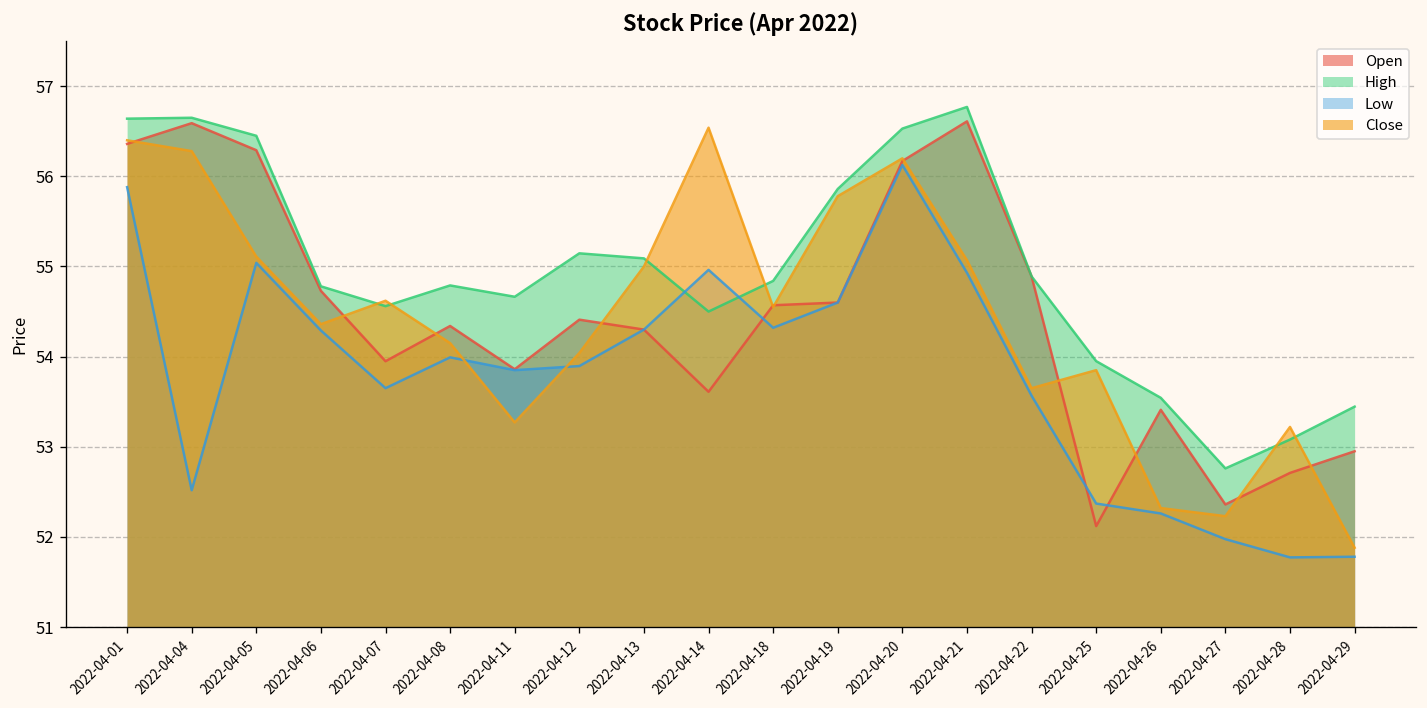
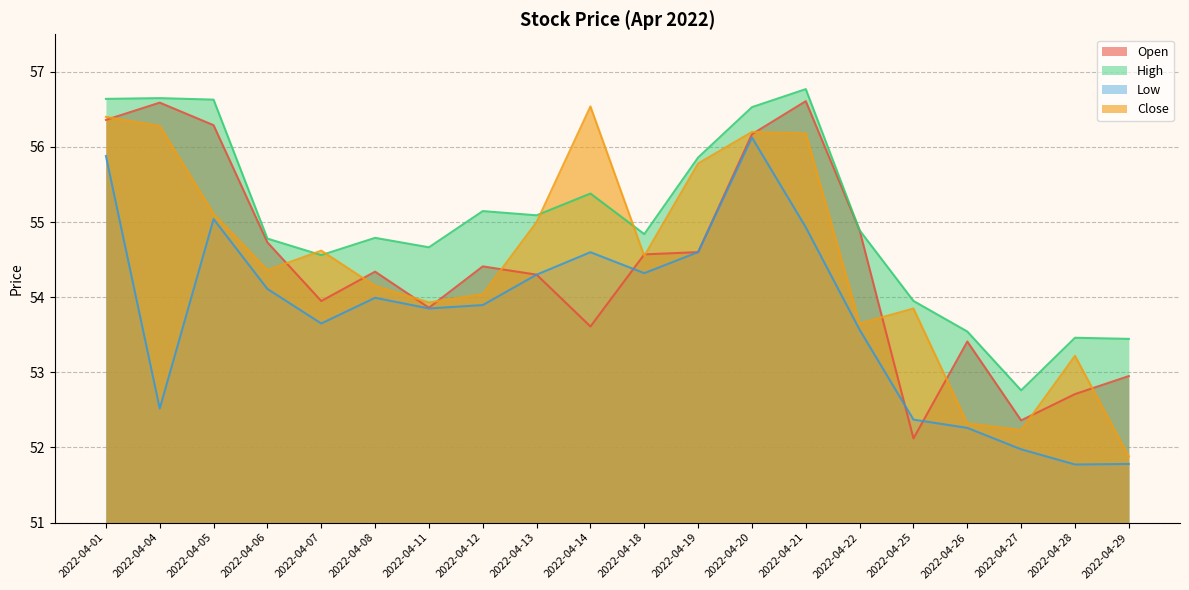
High, 2022-04-05: 56.5 -> 56.6
Low, 2022-04-06: 54.3 -> 54.1
Close, 2022-04-11: 53.3 -> 53.9
High, 2022-04-14: 54.5 -> 55.4
Low, 2022-04-14: 55.0 -> 54.6
Close, 2022-04-21: 55.1 -> 56.2
High, 2022-04-28: 53.1 -> 53.5
